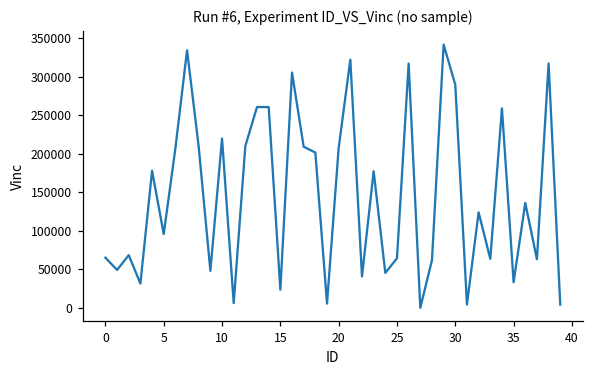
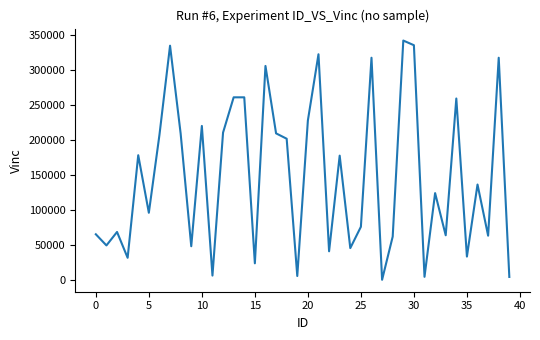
20: 210000 -> 230000
25: 60000 -> 80000
30: 290000 -> 330000
